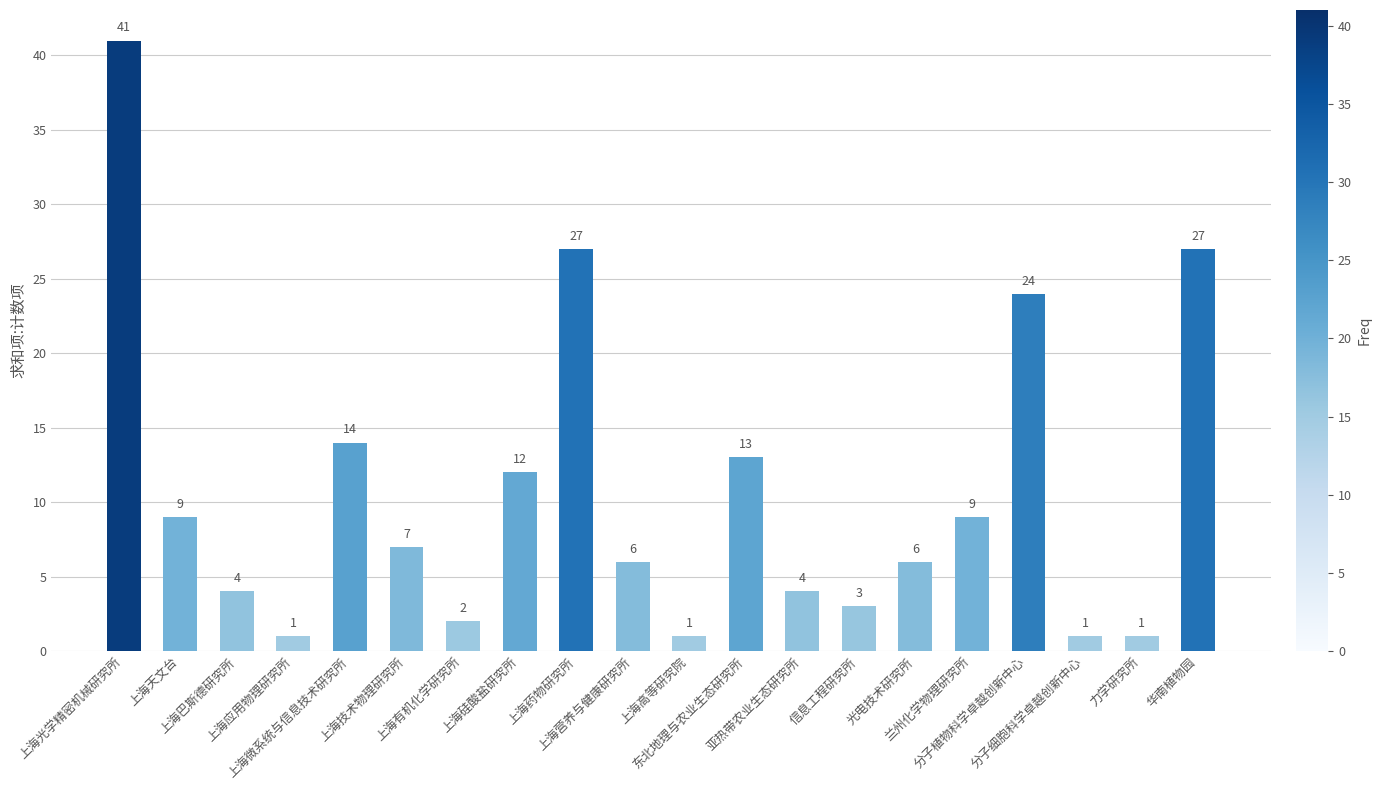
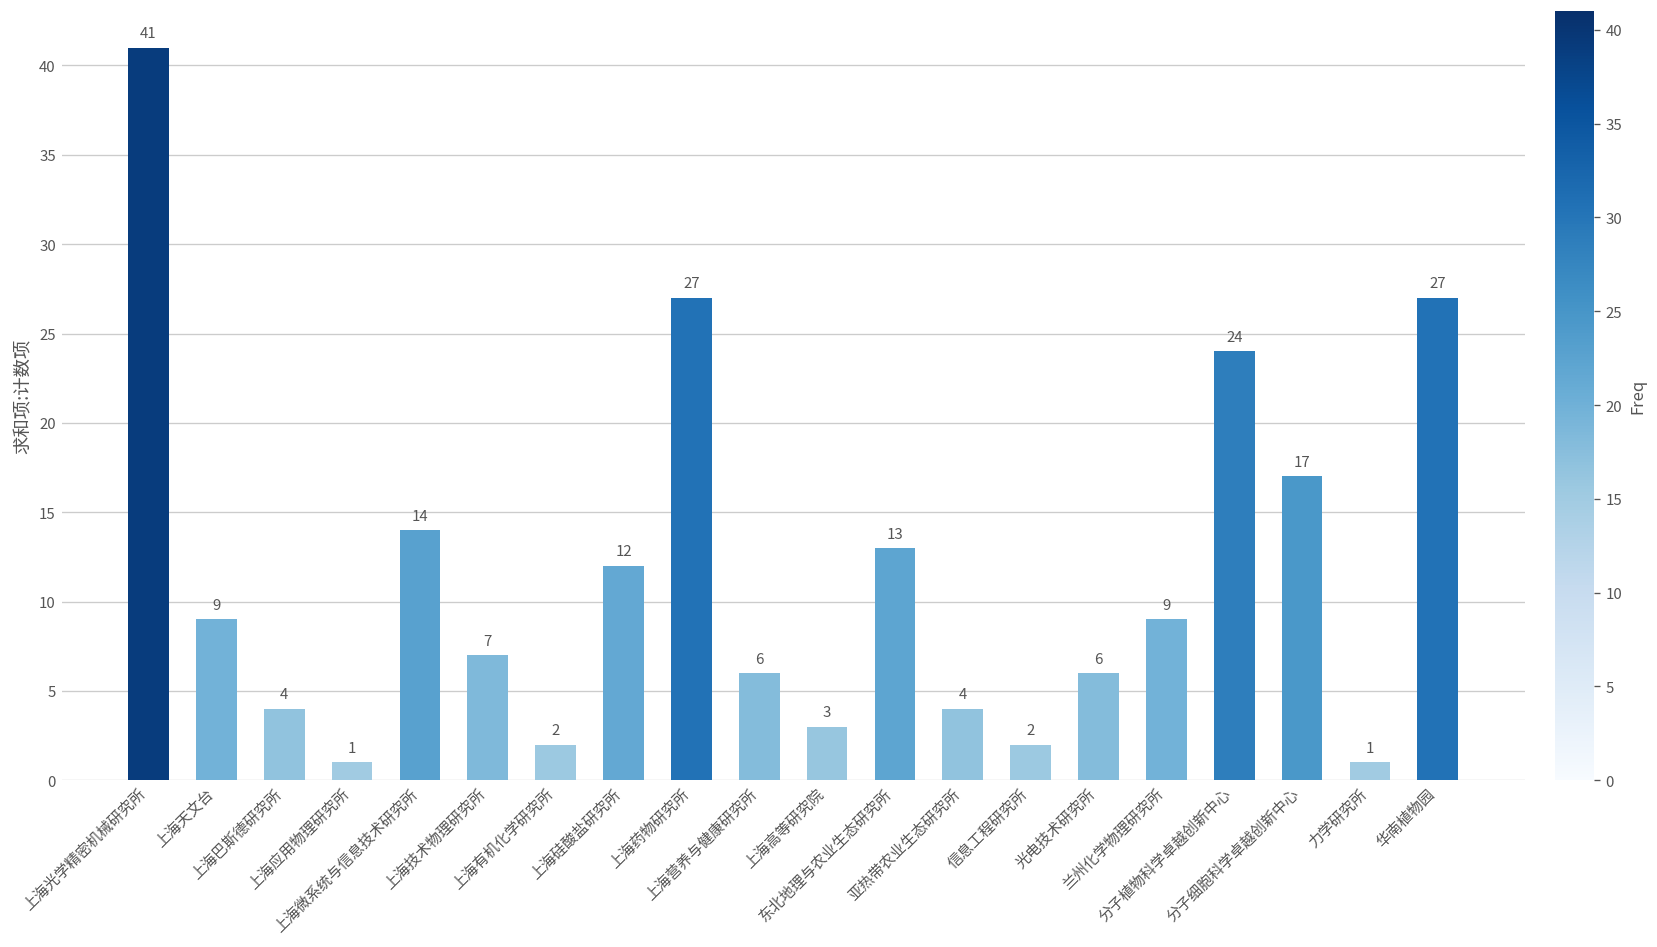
上海高等研究院: 1 -> 3
信息工程研究所: 3 -> 2
分子细胞科学卓越创新中心: 1 -> 17
